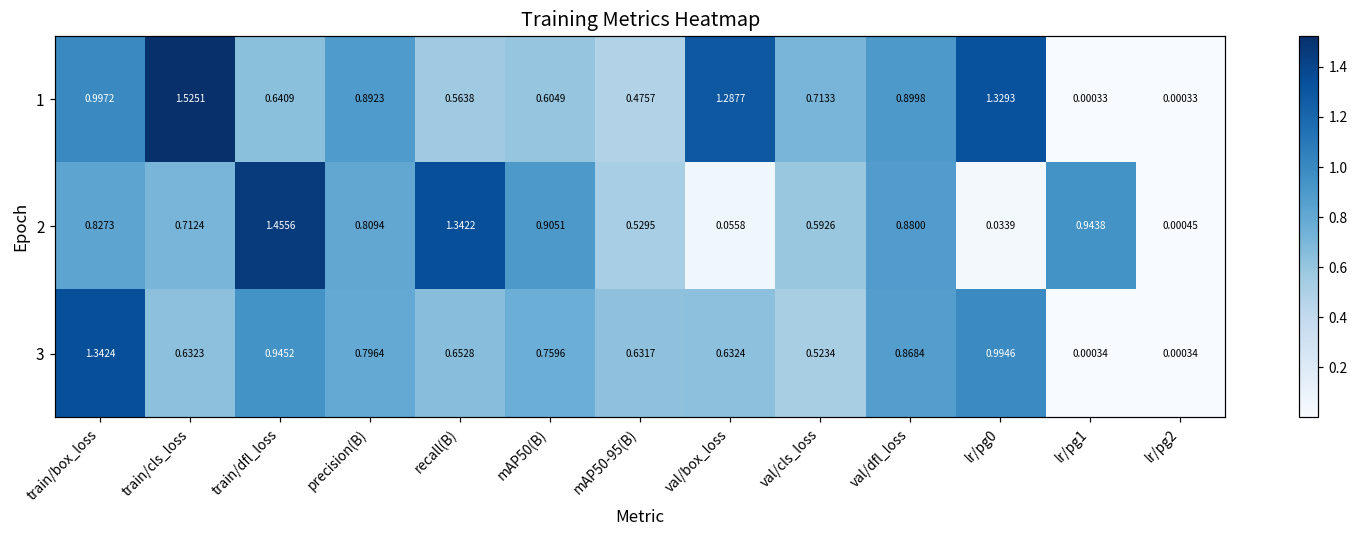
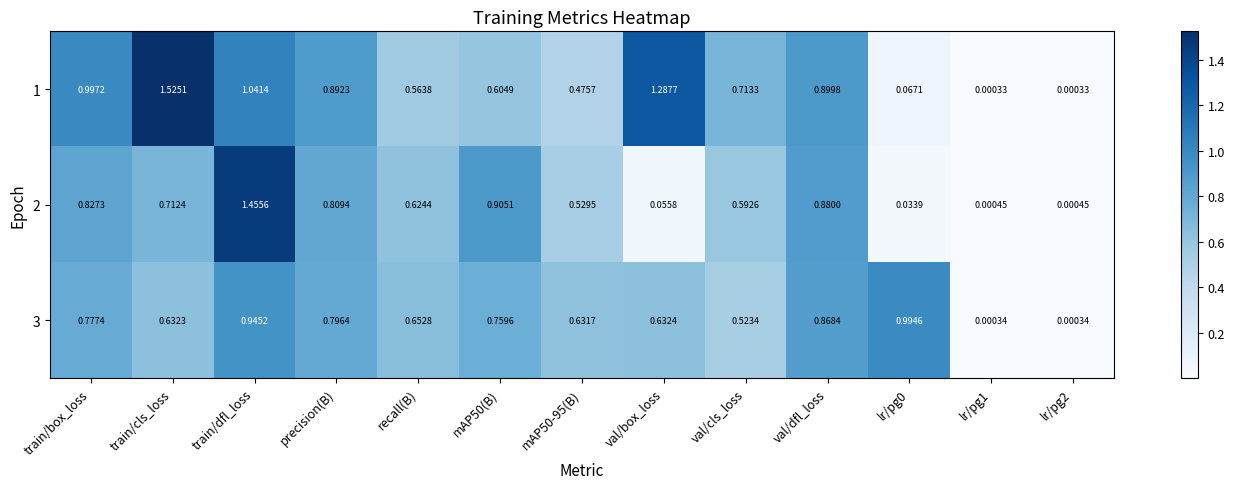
1, train/dfl_loss: 0.6409 -> 1.0414
1, lr/pg0: 1.3293 -> 0.0671
2, recall(B): 1.3422 -> 0.6244
2, lr/pg1: 0.9438 -> 0.00045
3, train/box_loss: 1.3424 -> 0.7774
